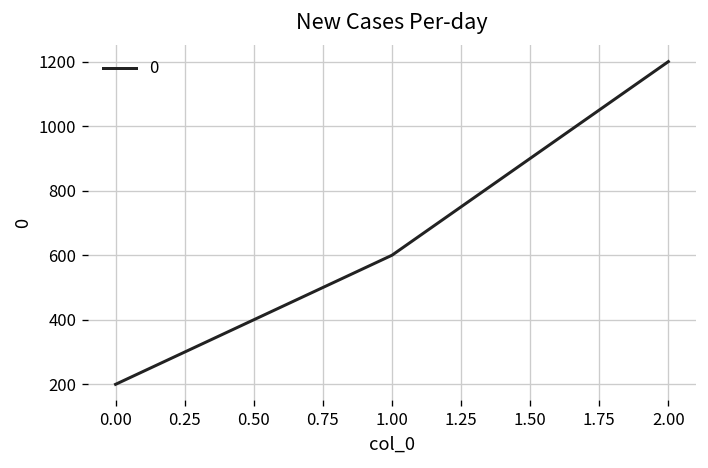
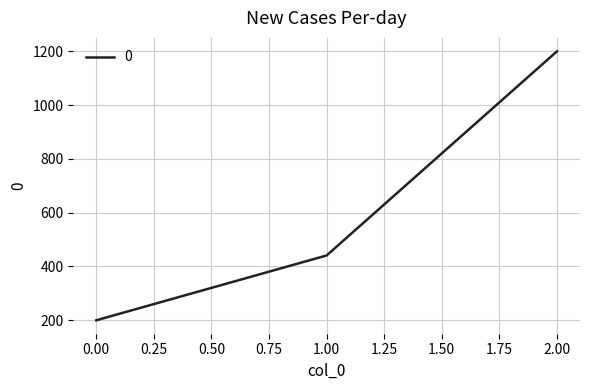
1.00: 600 -> 440
